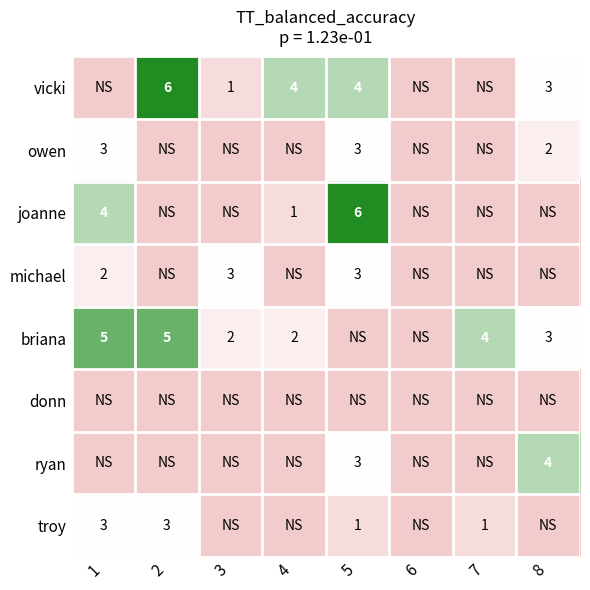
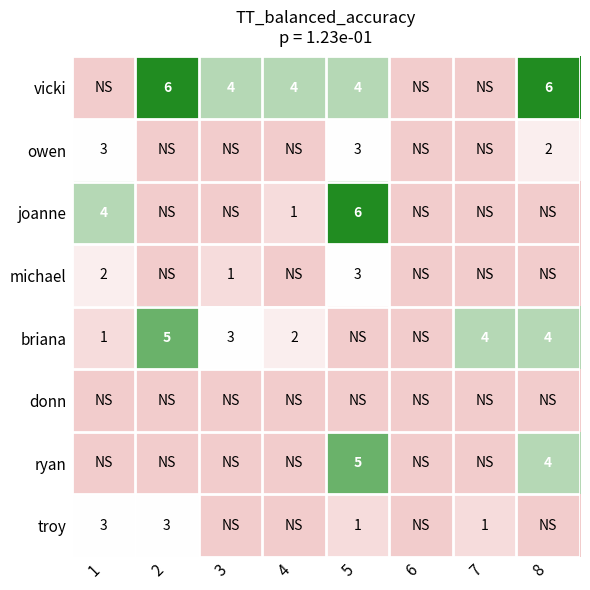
vicki, 3: 1 -> 4
vicki, 8: 3 -> 6
michael, 3: 3 -> 1
briana, 1: 5 -> 1
briana, 3: 2 -> 3
briana, 8: 3 -> 4
ryan, 5: 3 -> 5
